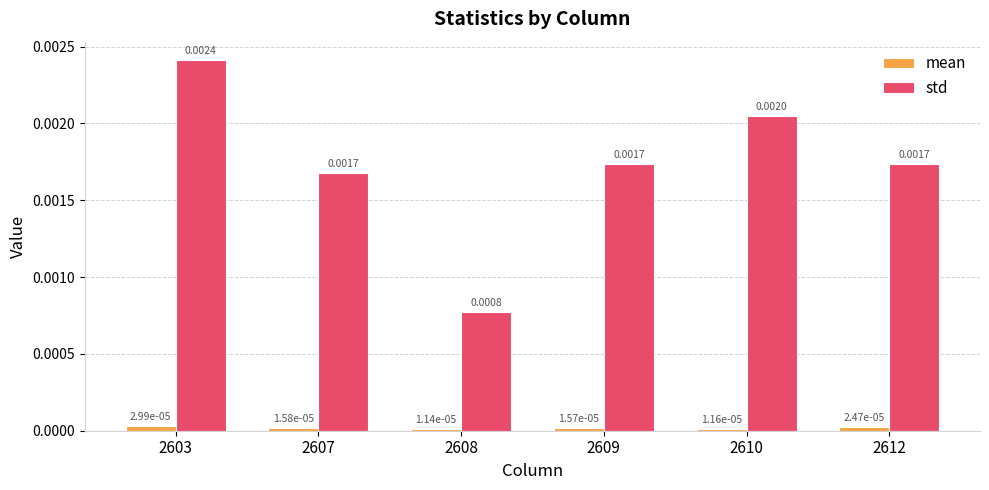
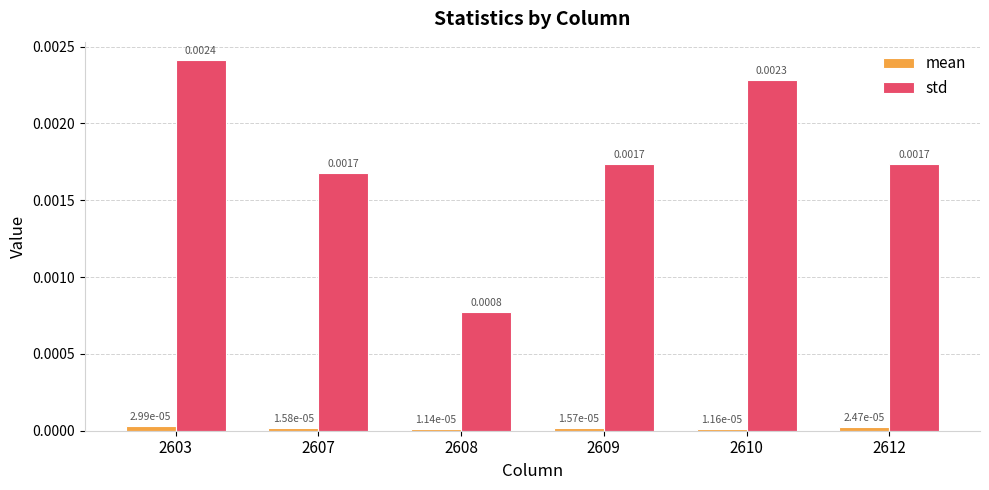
std, 2610: 0.0020 -> 0.0023
